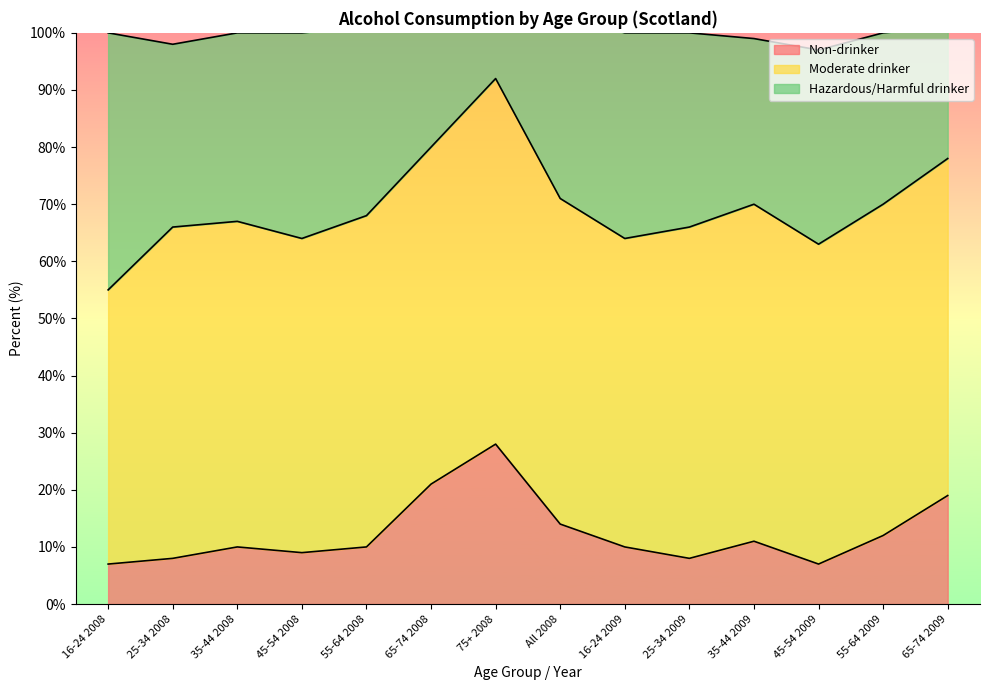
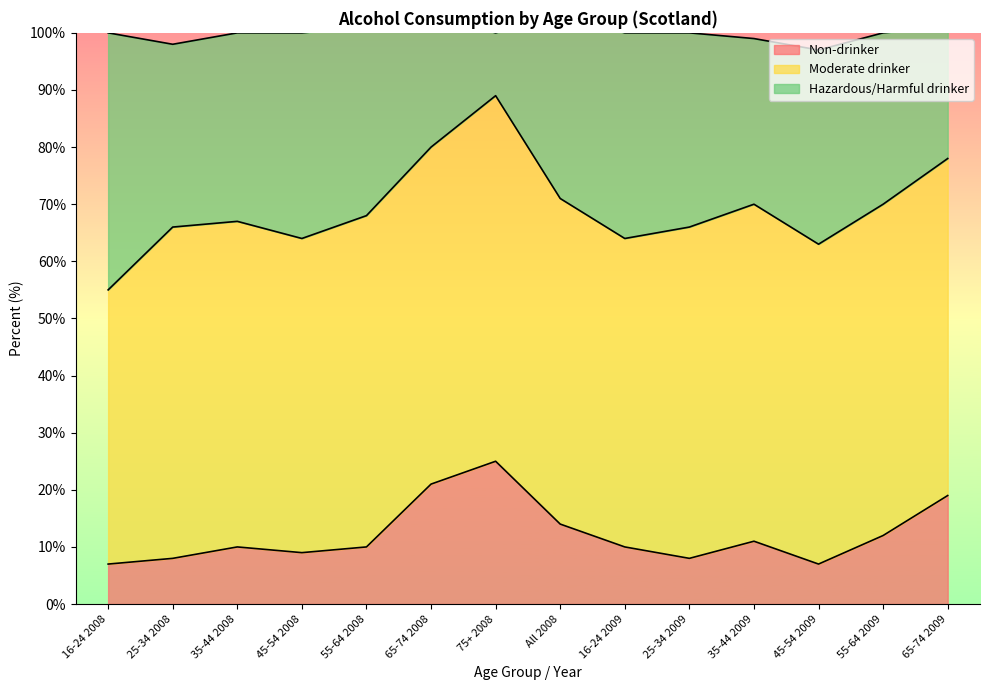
Non-drinker, 75+ 2008: 28% -> 25%
